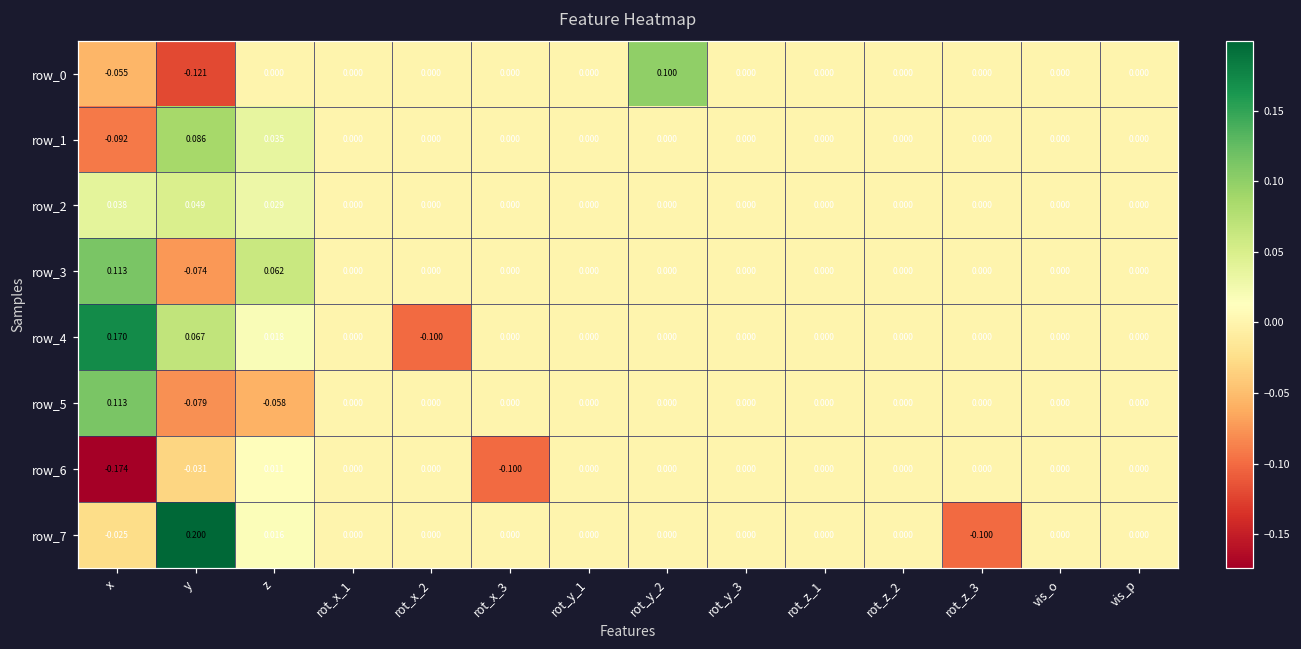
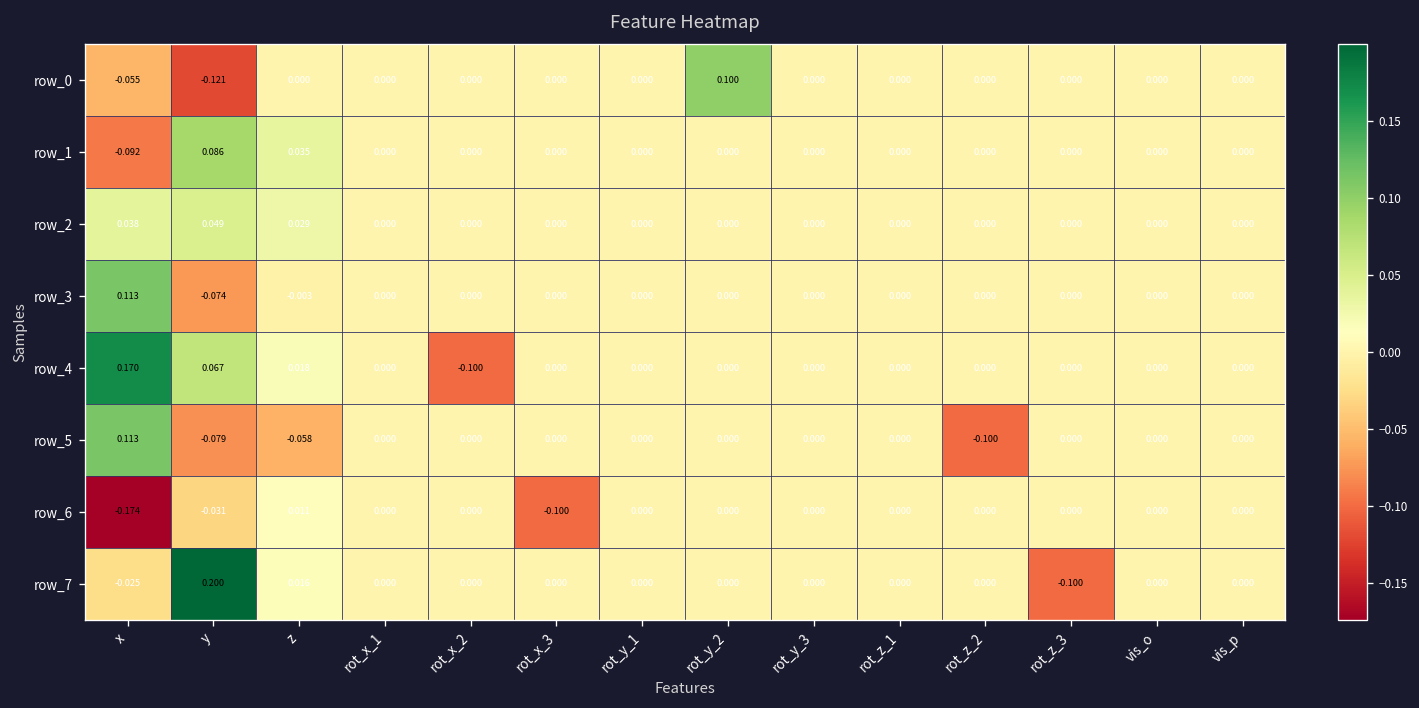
row_3, z: 0.062 -> -0.003
row_5, rot_z_2: 0.000 -> -0.100
